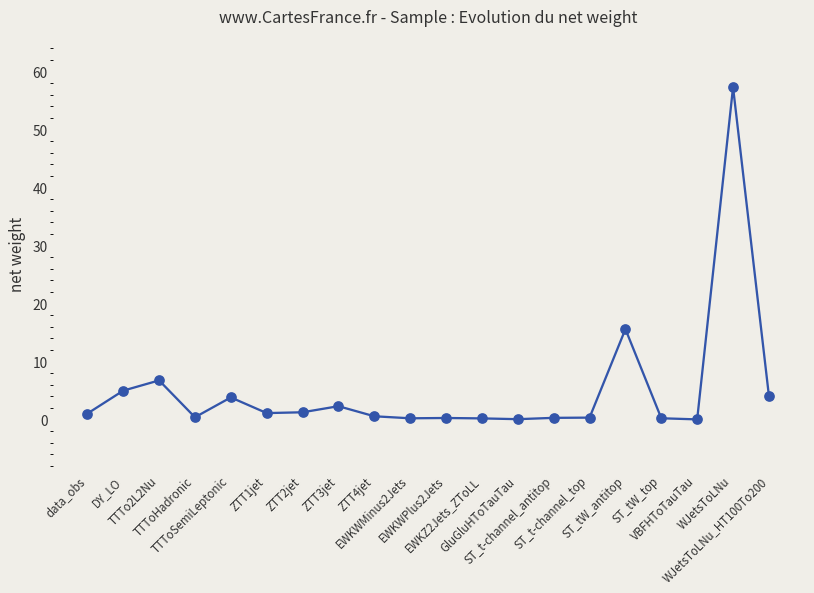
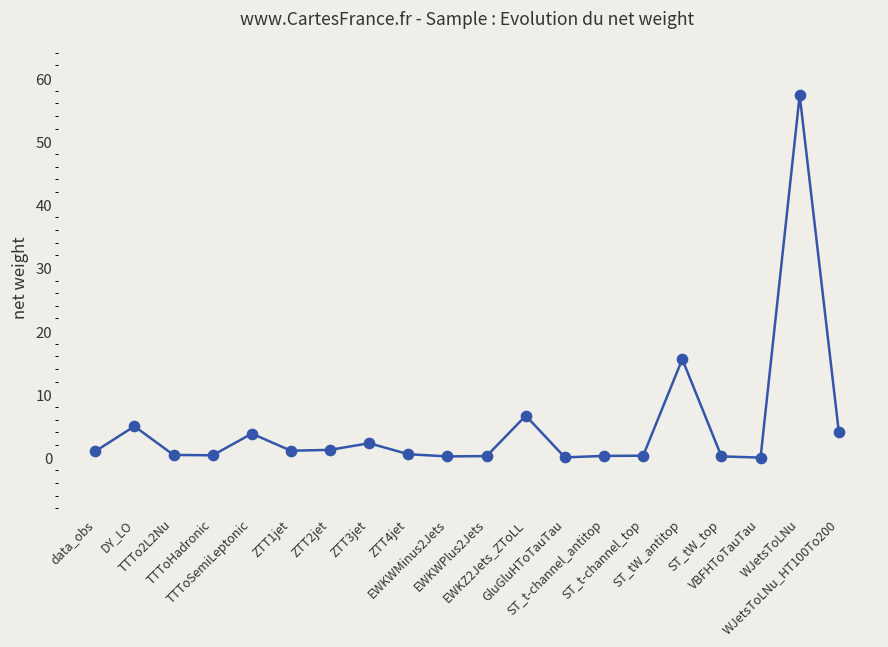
TTTo2L2Nu: 7 -> 0
EWKZ2Jets_ZToLL: 0 -> 7
